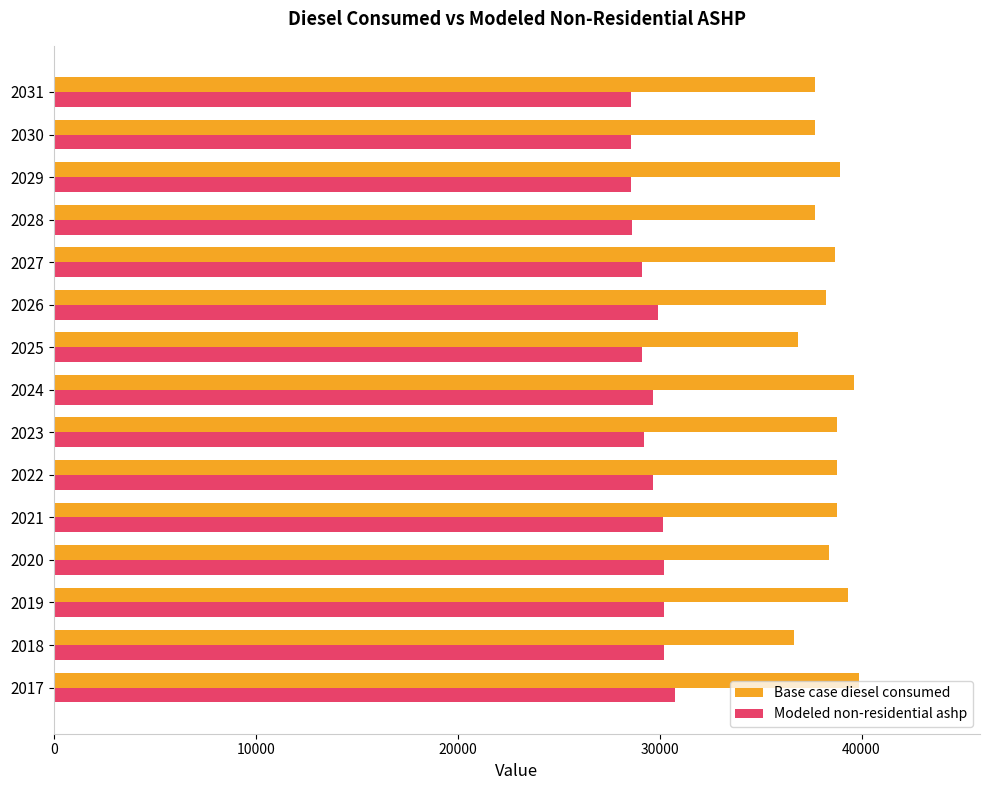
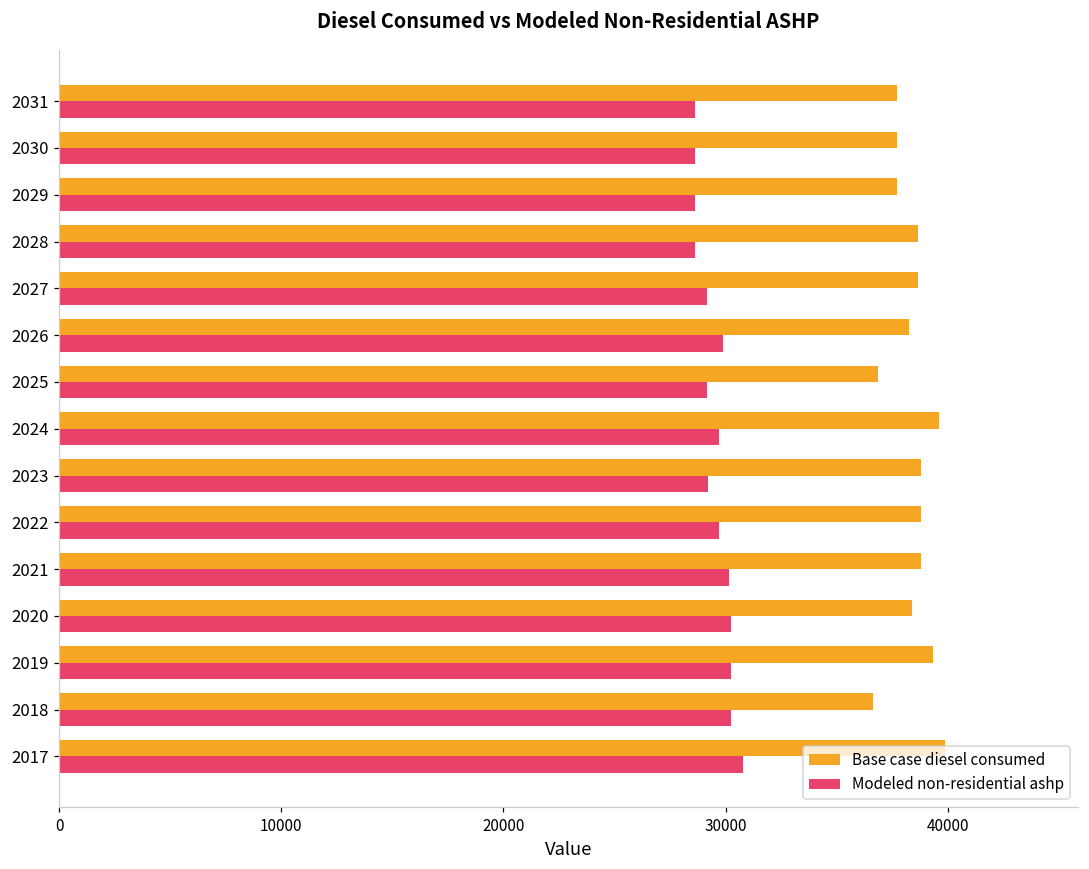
Base case diesel consumed, 2029: 38900 -> 37700
Base case diesel consumed, 2028: 37700 -> 38600
